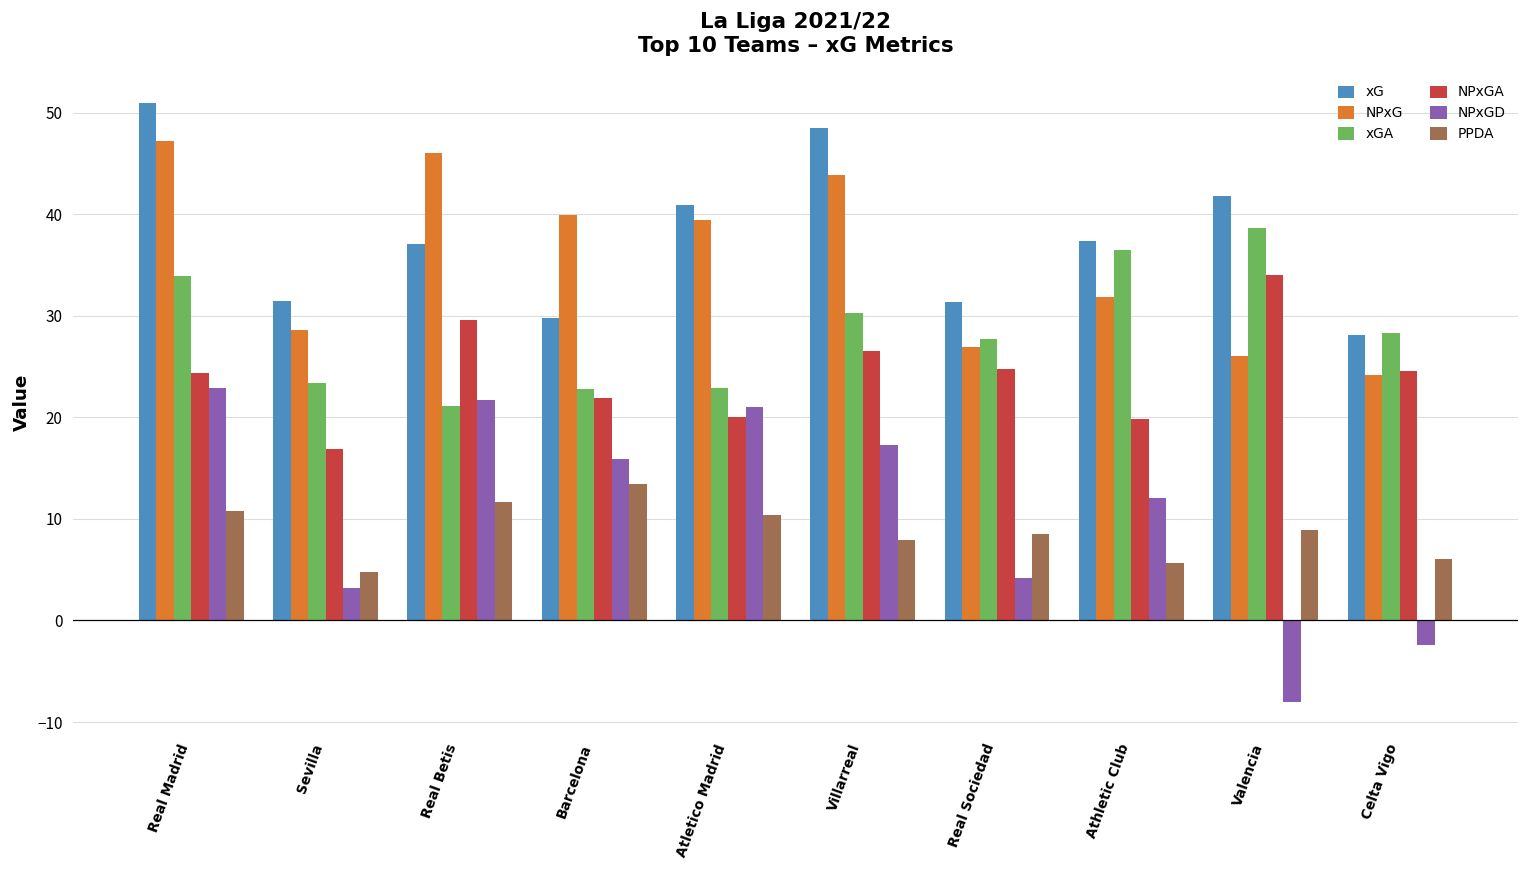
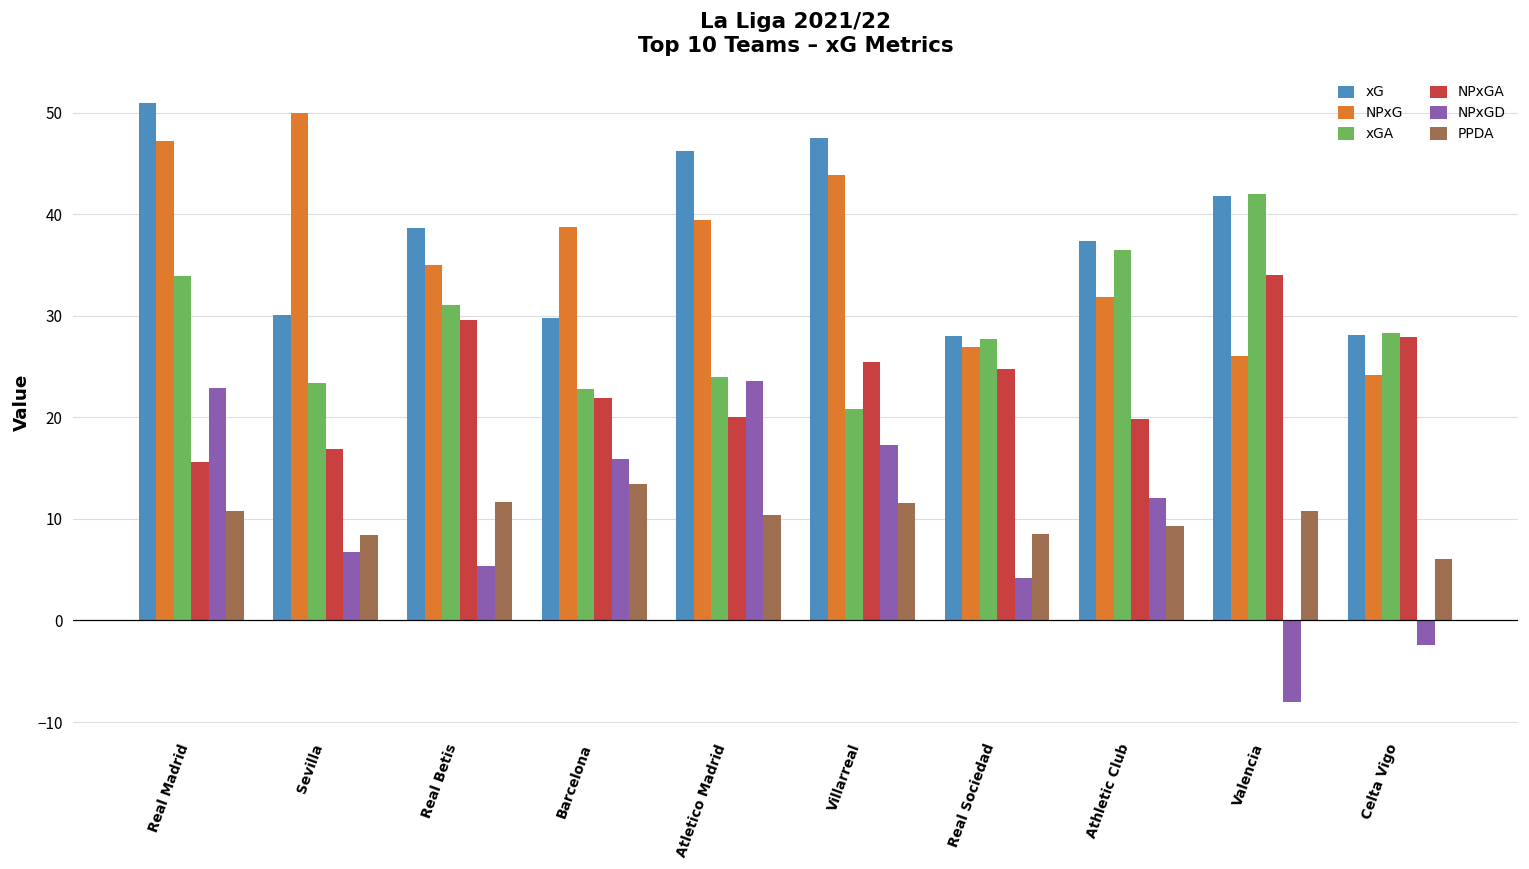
NPxGA, Real Madrid: 24 -> 16
xG, Sevilla: 32 -> 30
NPxG, Sevilla: 29 -> 50
NPxGD, Sevilla: 3 -> 7
PPDA, Sevilla: 5 -> 8
xG, Real Betis: 37 -> 39
NPxG, Real Betis: 46 -> 35
xGA, Real Betis: 21 -> 31
NPxGD, Real Betis: 22 -> 5
NPxG, Barcelona: 40 -> 39
xG, Atletico Madrid: 41 -> 46
xGA, Atletico Madrid: 23 -> 24
NPxGD, Atletico Madrid: 21 -> 24
xG, Villarreal: 48.5 -> 47.6
xGA, Villarreal: 30 -> 21
NPxGA, Villarreal: 27 -> 25
PPDA, Villarreal: 8 -> 12
xG, Real Sociedad: 31 -> 28
PPDA, Athletic Club: 6 -> 9
xGA, Valencia: 39 -> 42
PPDA, Valencia: 9 -> 11
NPxGA, Celta Vigo: 25 -> 28
